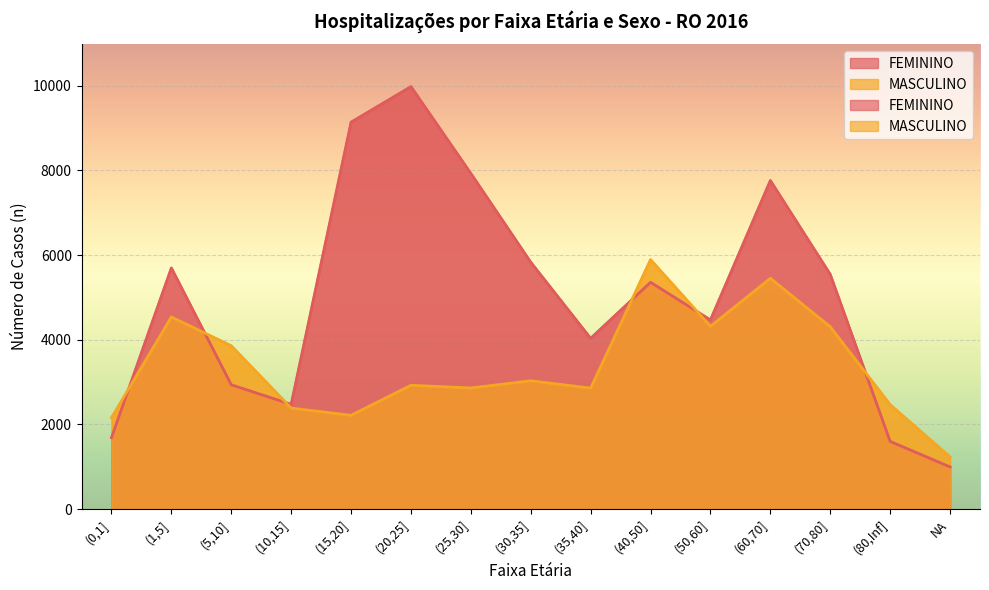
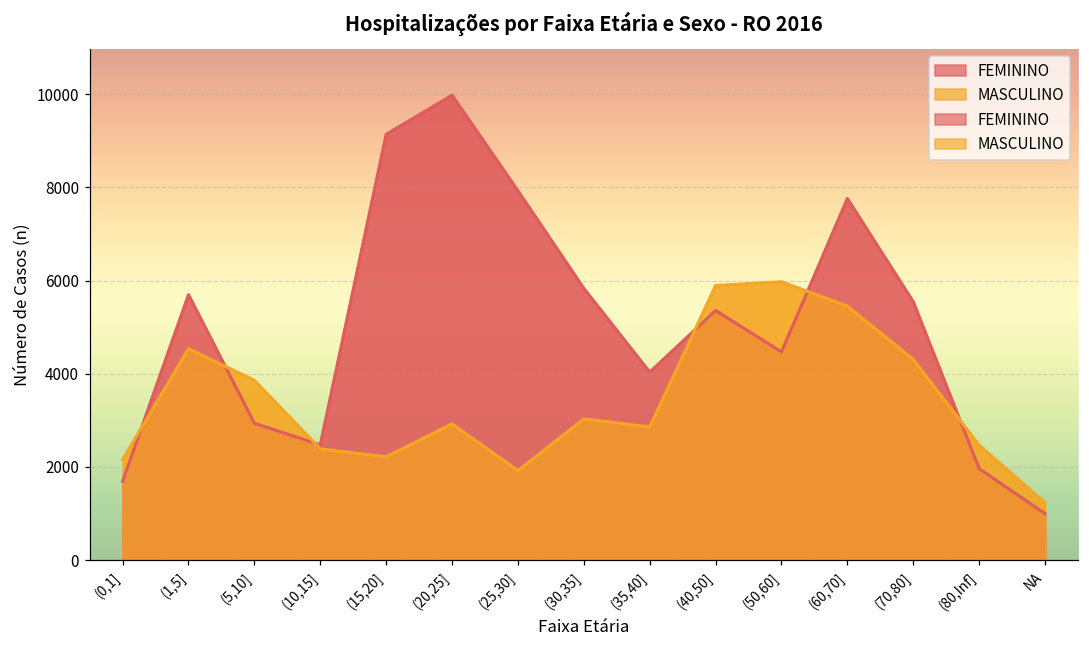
MASCULINO, (25,30]: 2900 -> 1900
MASCULINO, (50,60]: 4300 -> 6000
FEMININO, (80,Inf]: 1600 -> 2000
